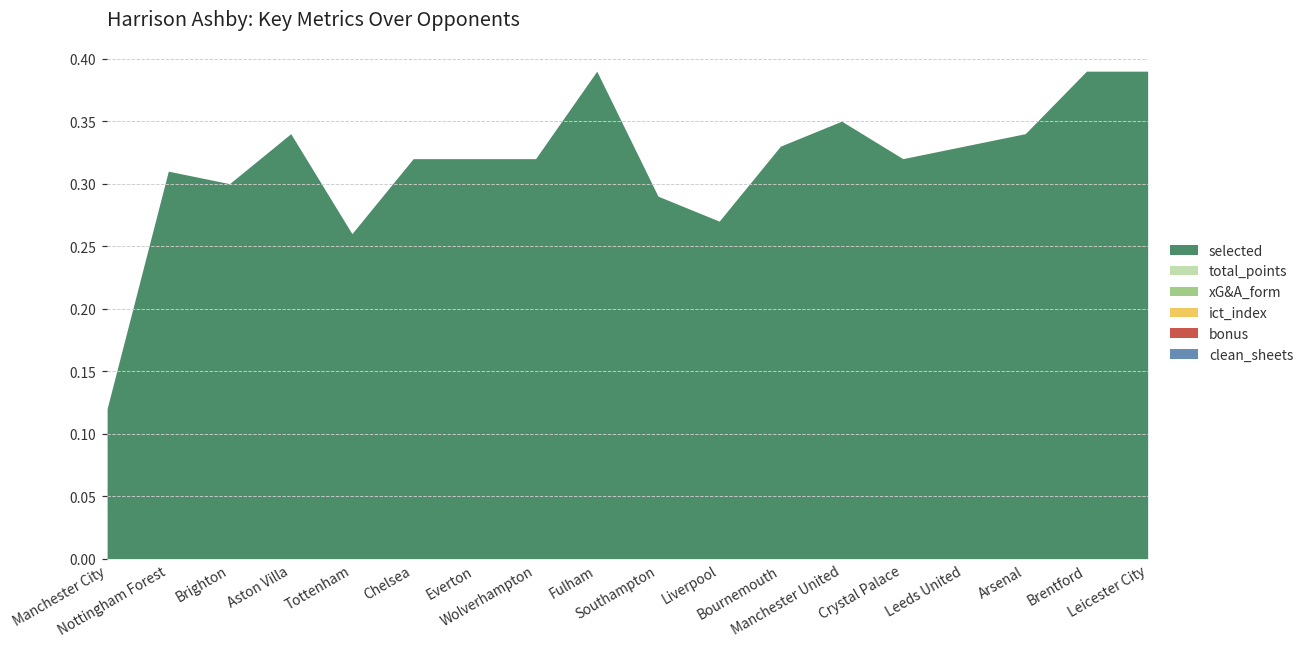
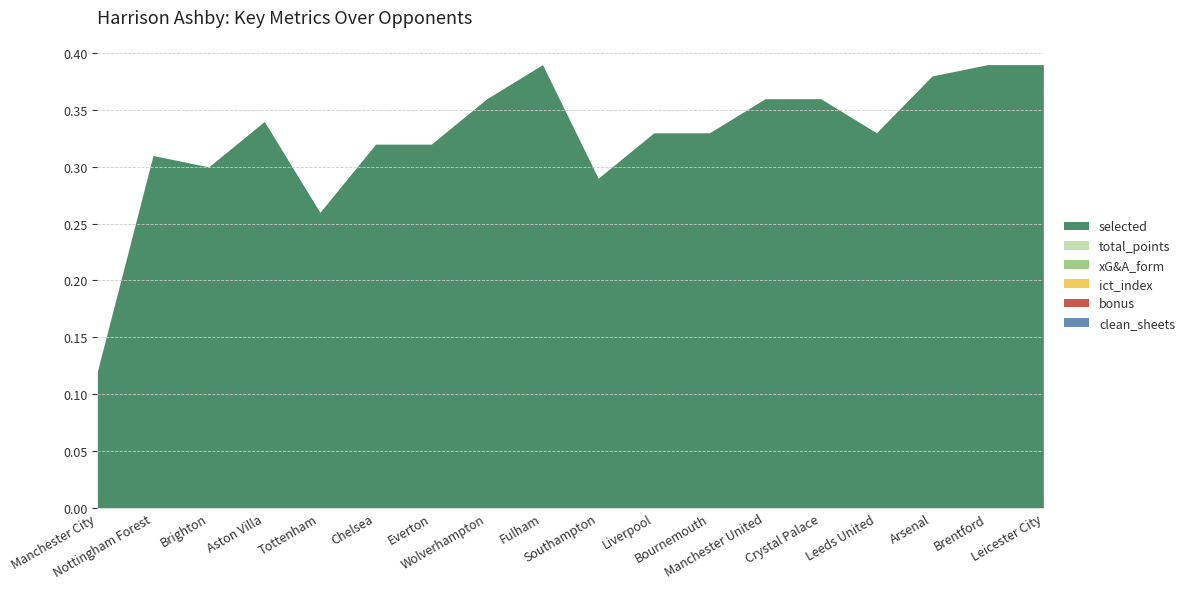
selected, Wolverhampton: 0.32 -> 0.36
selected, Liverpool: 0.27 -> 0.33
selected, Manchester United: 0.35 -> 0.36
selected, Crystal Palace: 0.32 -> 0.36
selected, Arsenal: 0.34 -> 0.38
